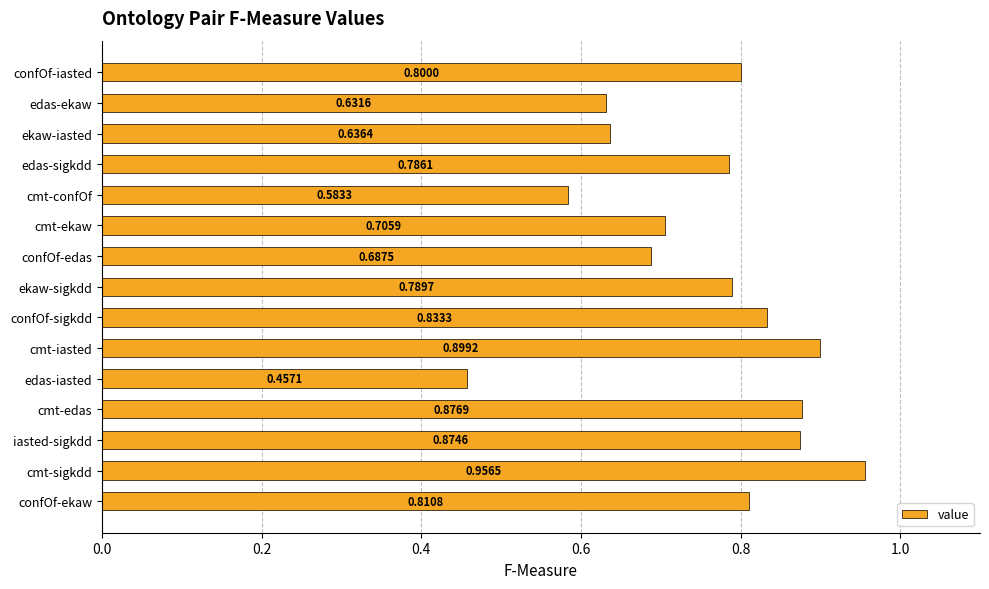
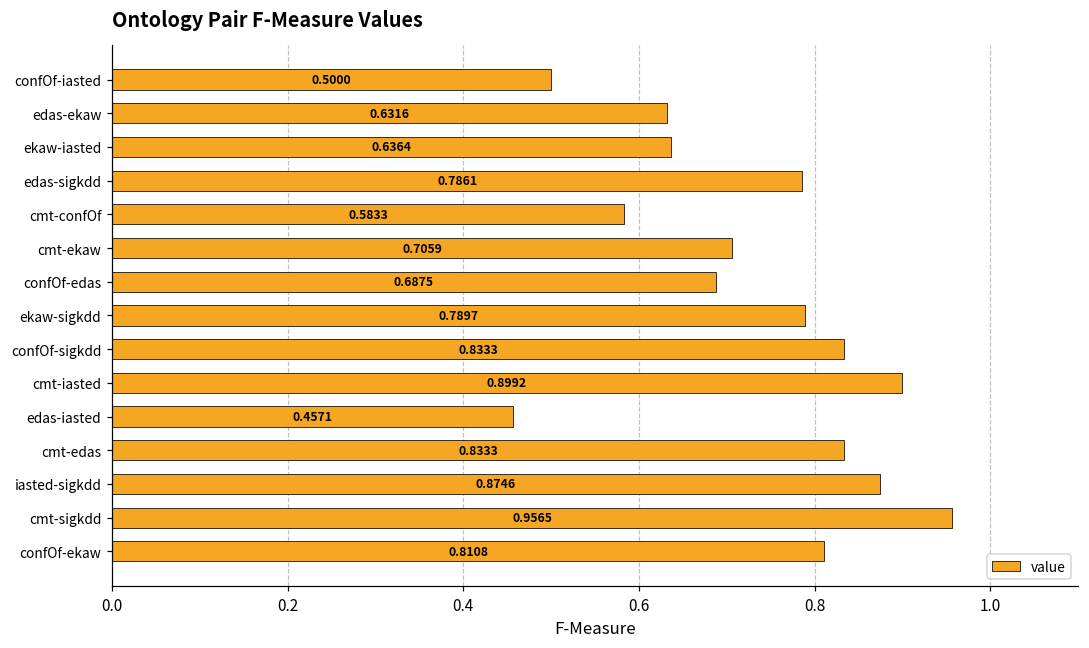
confOf-iasted: 0.8000 -> 0.5000
cmt-edas: 0.8769 -> 0.8333
